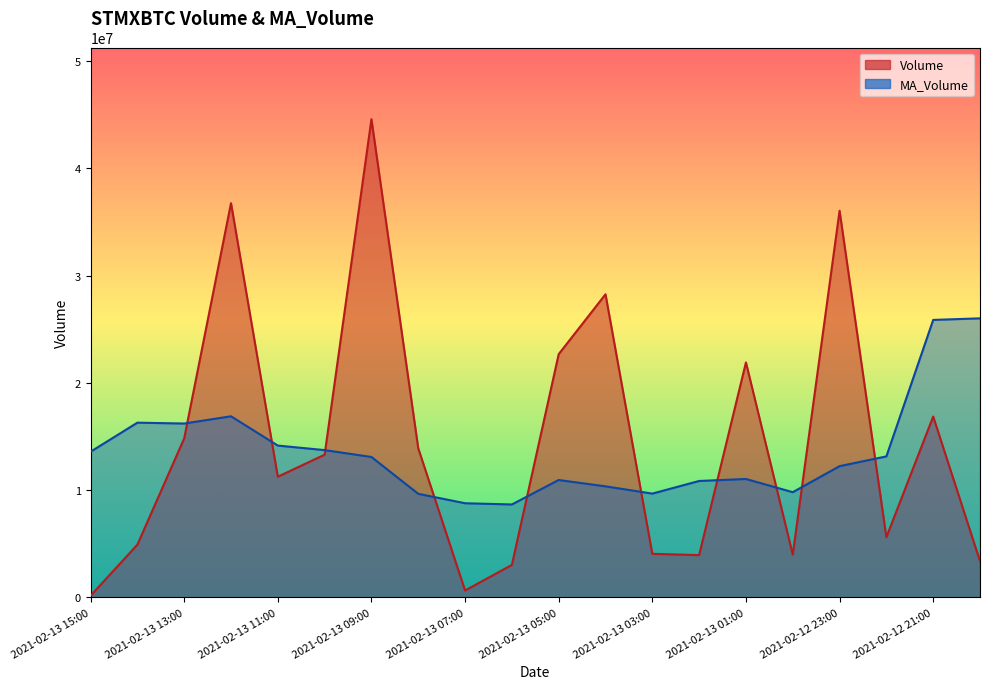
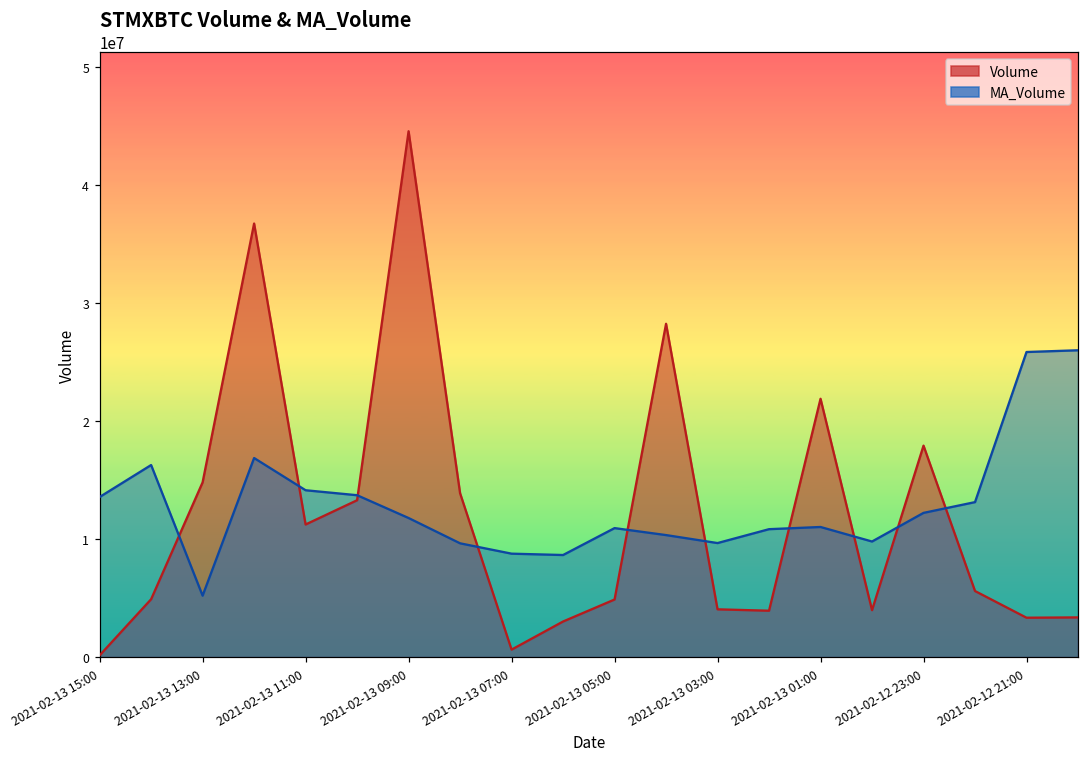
MA_Volume, 2021-02-13 13:00: 16200000 -> 5200000
MA_Volume, 2021-02-13 09:00: 13100000 -> 11800000
Volume, 2021-02-13 05:00: 22700000 -> 4900000
Volume, 2021-02-12 23:00: 36000000 -> 17900000
Volume, 2021-02-12 21:00: 16900000 -> 3300000
